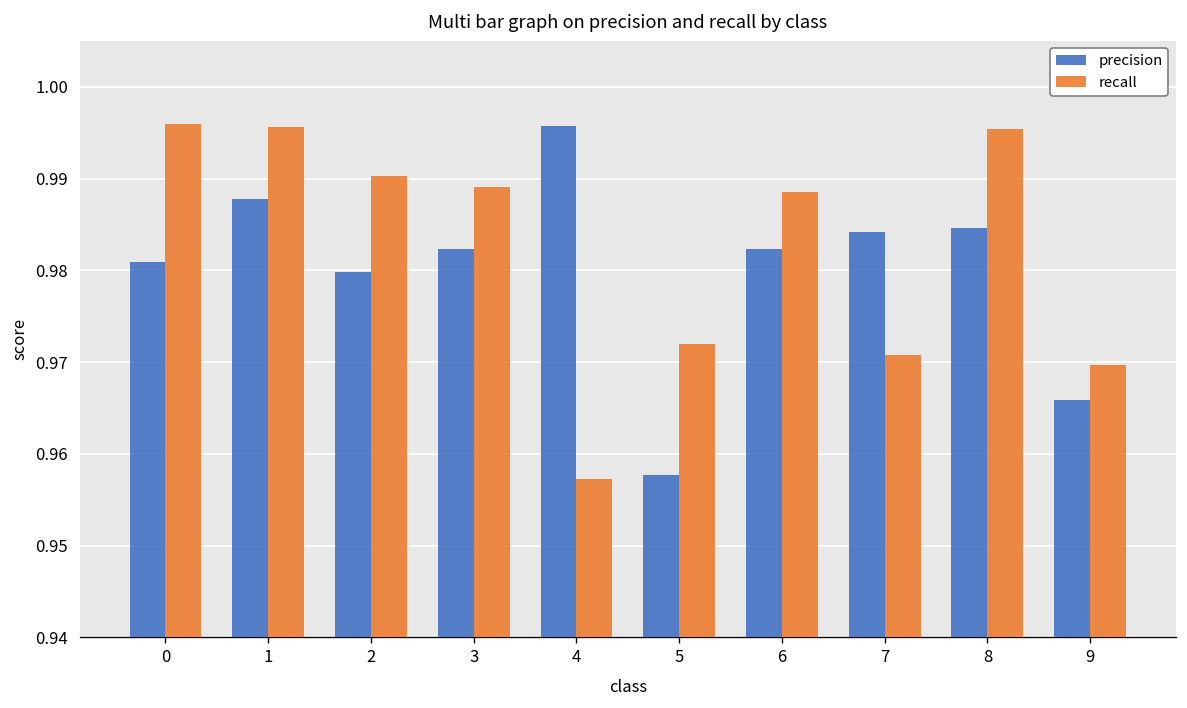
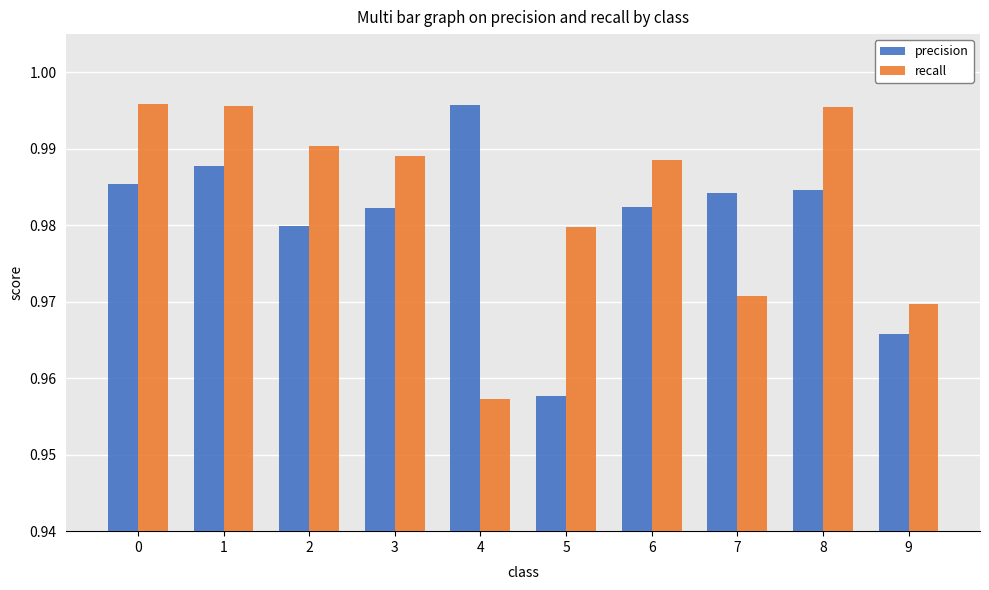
precision, 0: 0.981 -> 0.985
recall, 5: 0.972 -> 0.980
